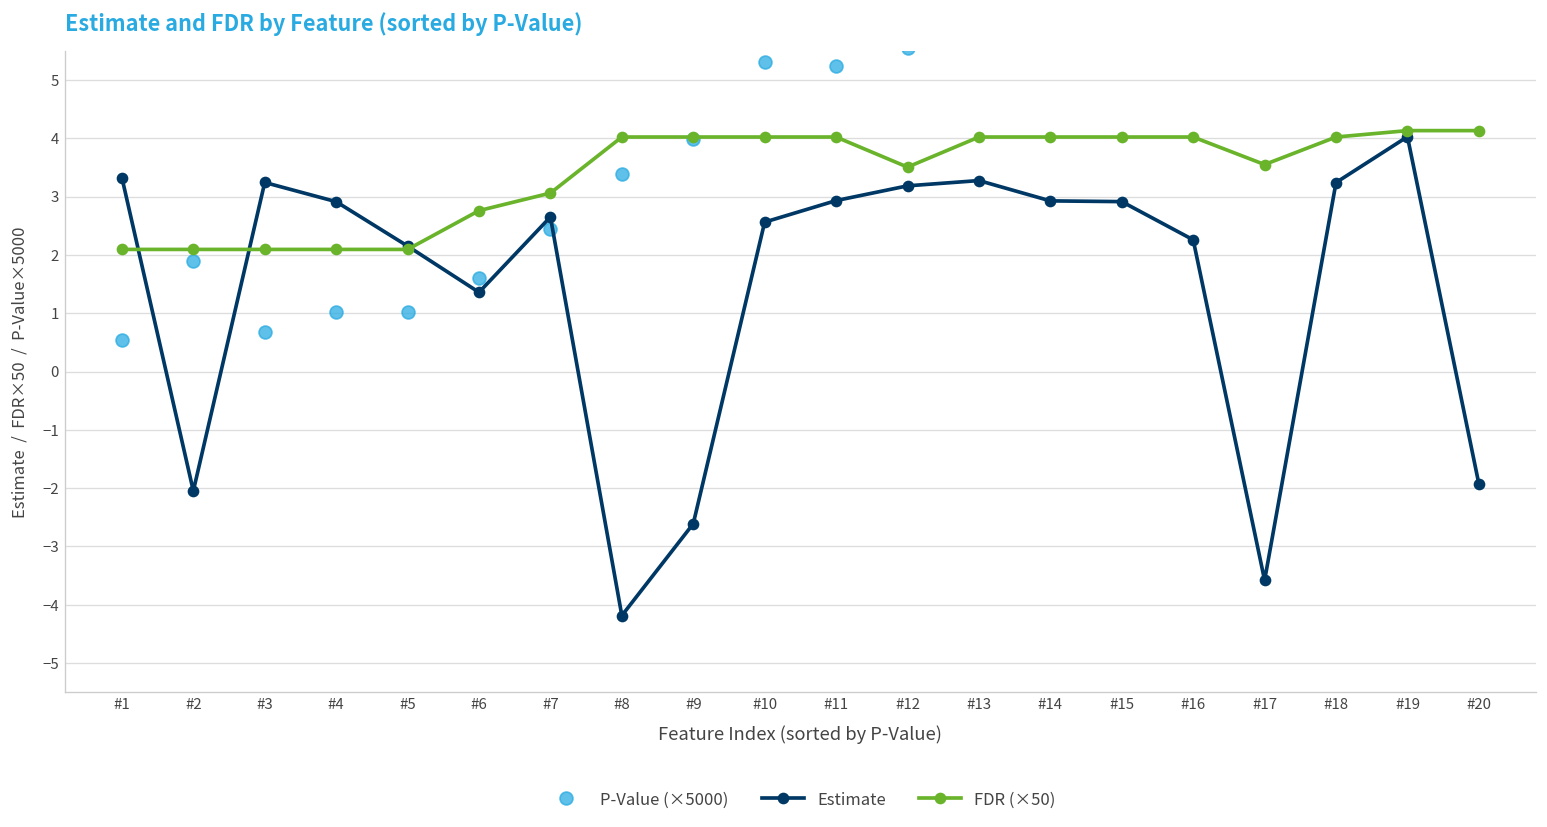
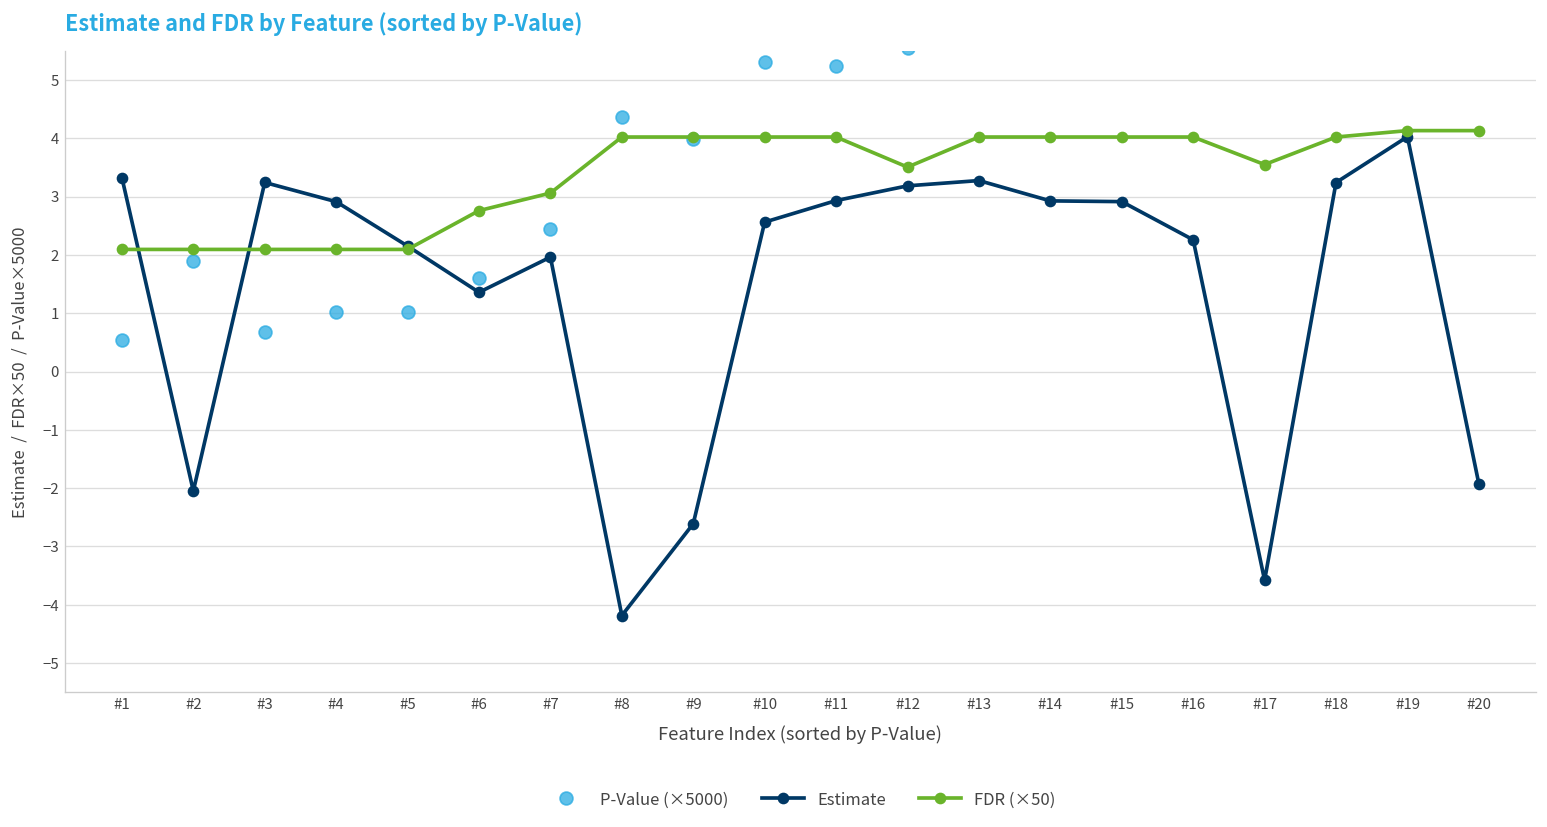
Estimate, #7: 2.7 -> 2.0
P-Value (×5000), #8: 3.4 -> 4.4
